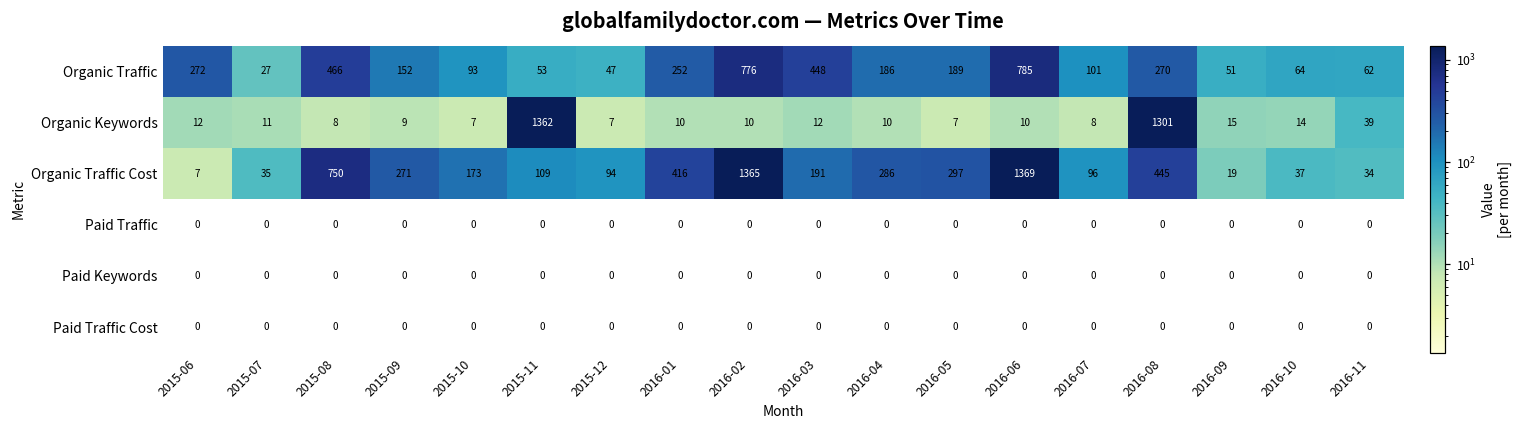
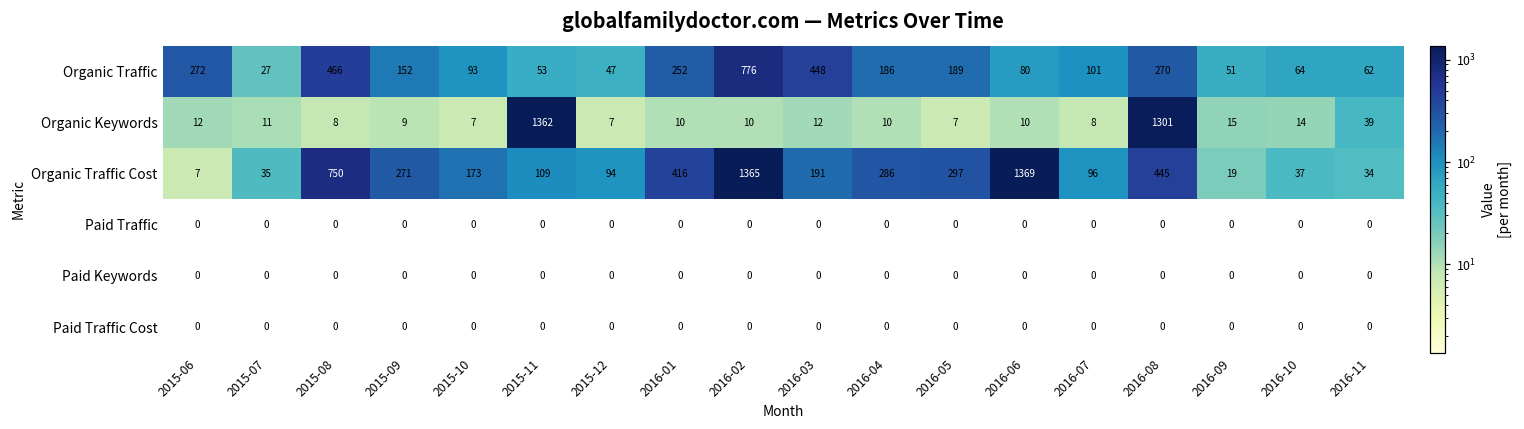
Organic Traffic, 2016-06: 785 -> 80
